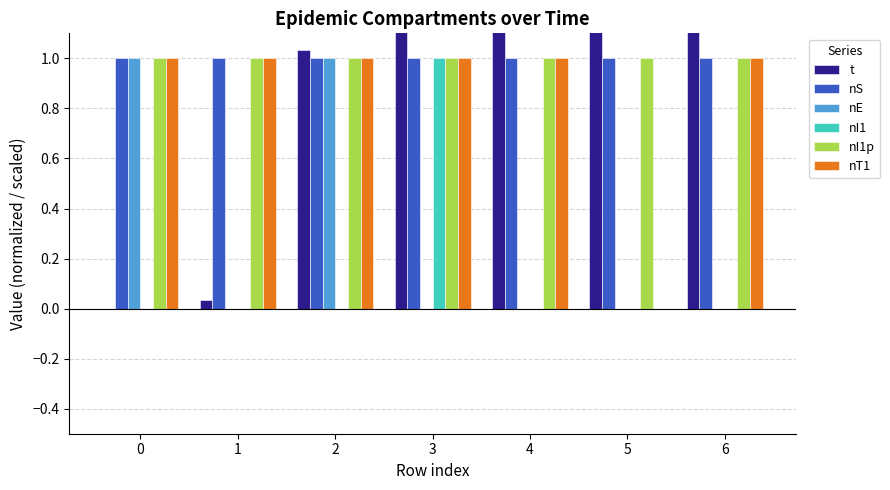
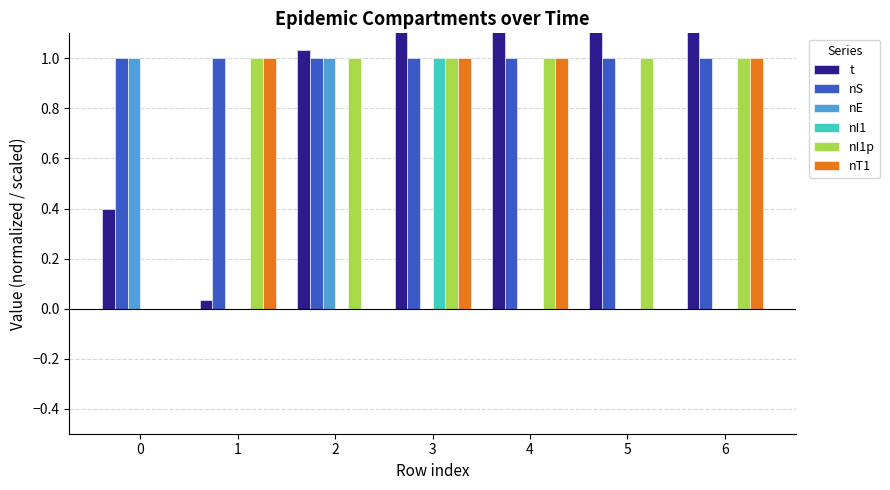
t, 0: 0.0 -> 0.4
nI1p, 0: 1 -> 0
nT1, 0: 1 -> 0
nT1, 2: 1 -> 0
